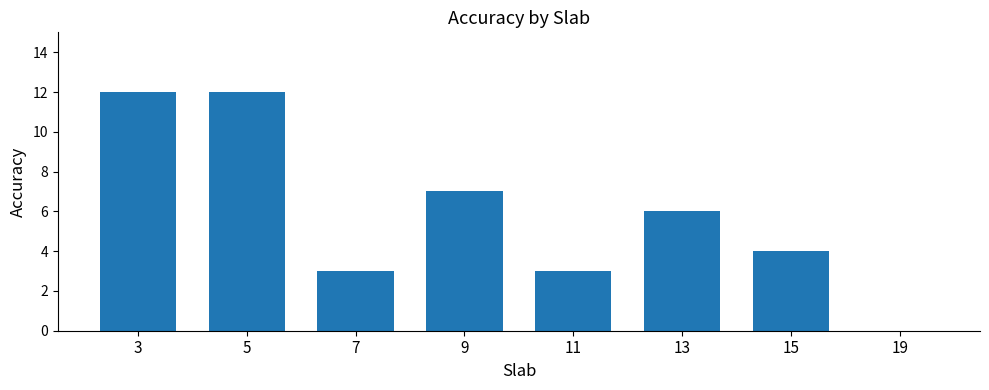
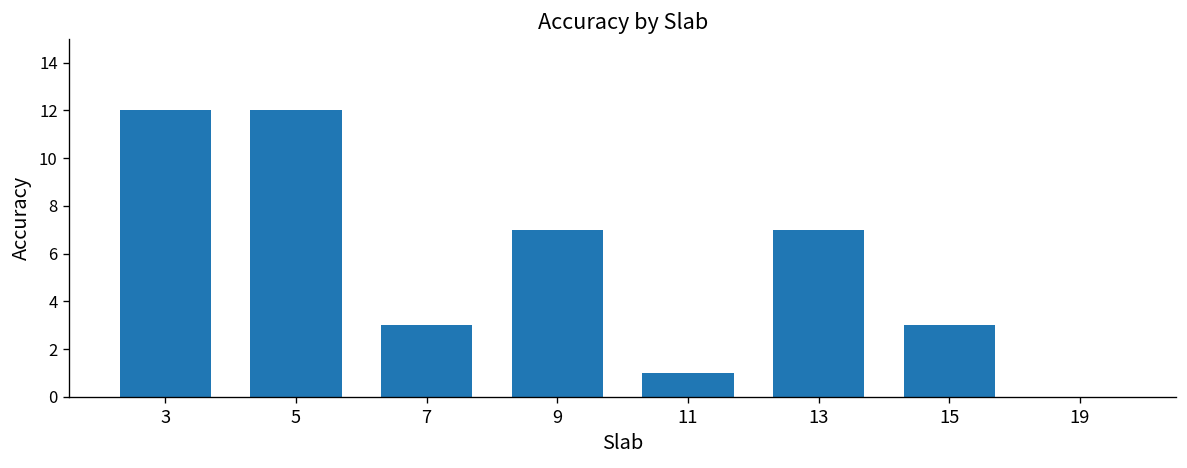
11: 3 -> 1
13: 6 -> 7
15: 4 -> 3
